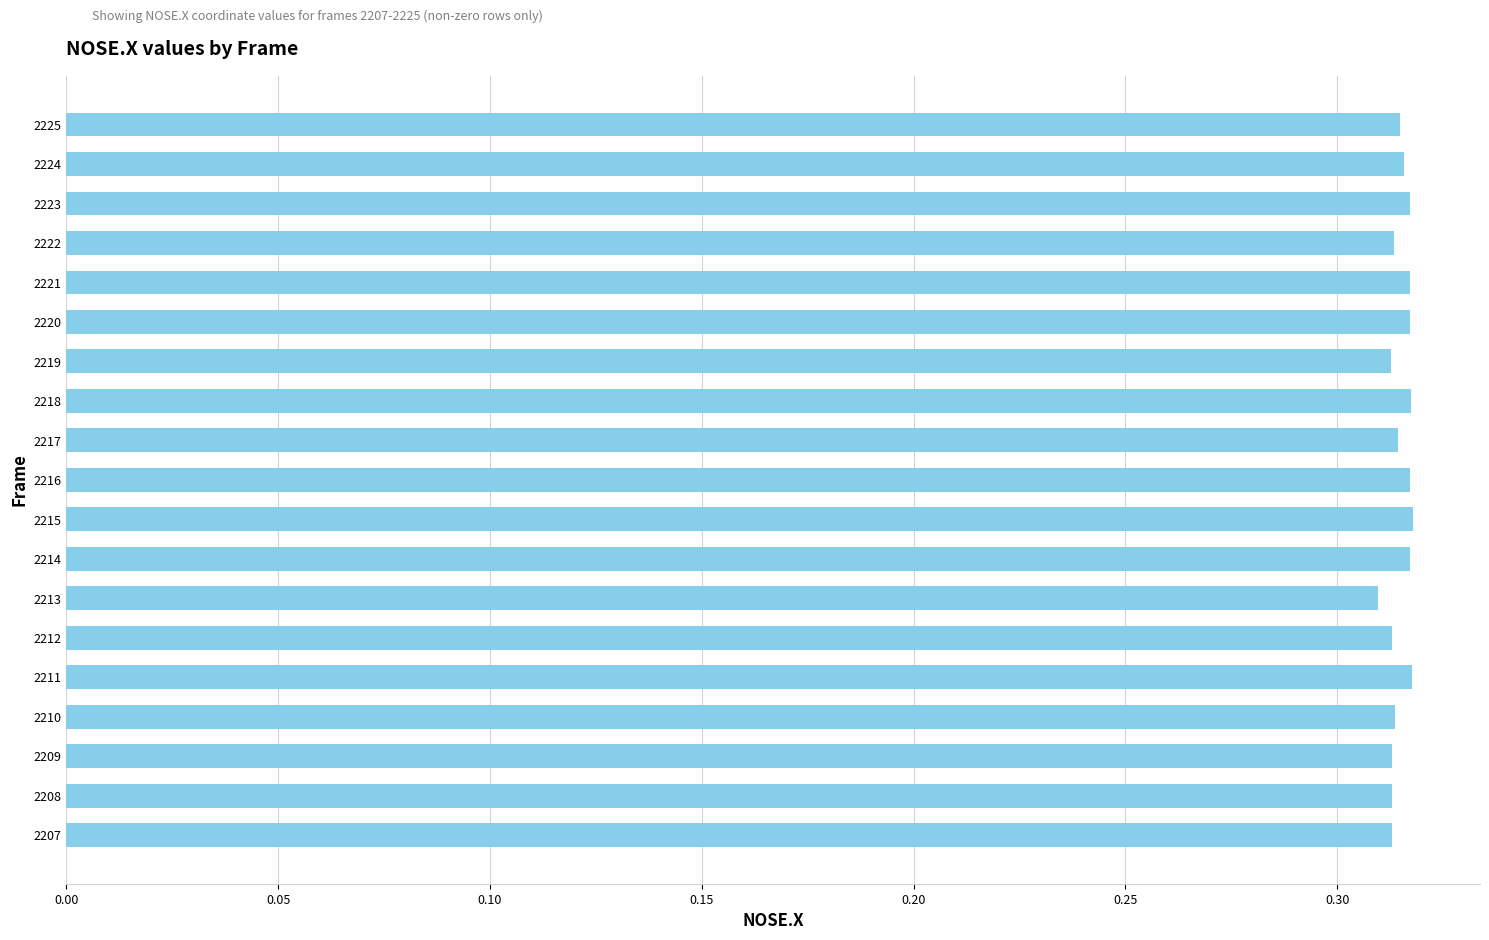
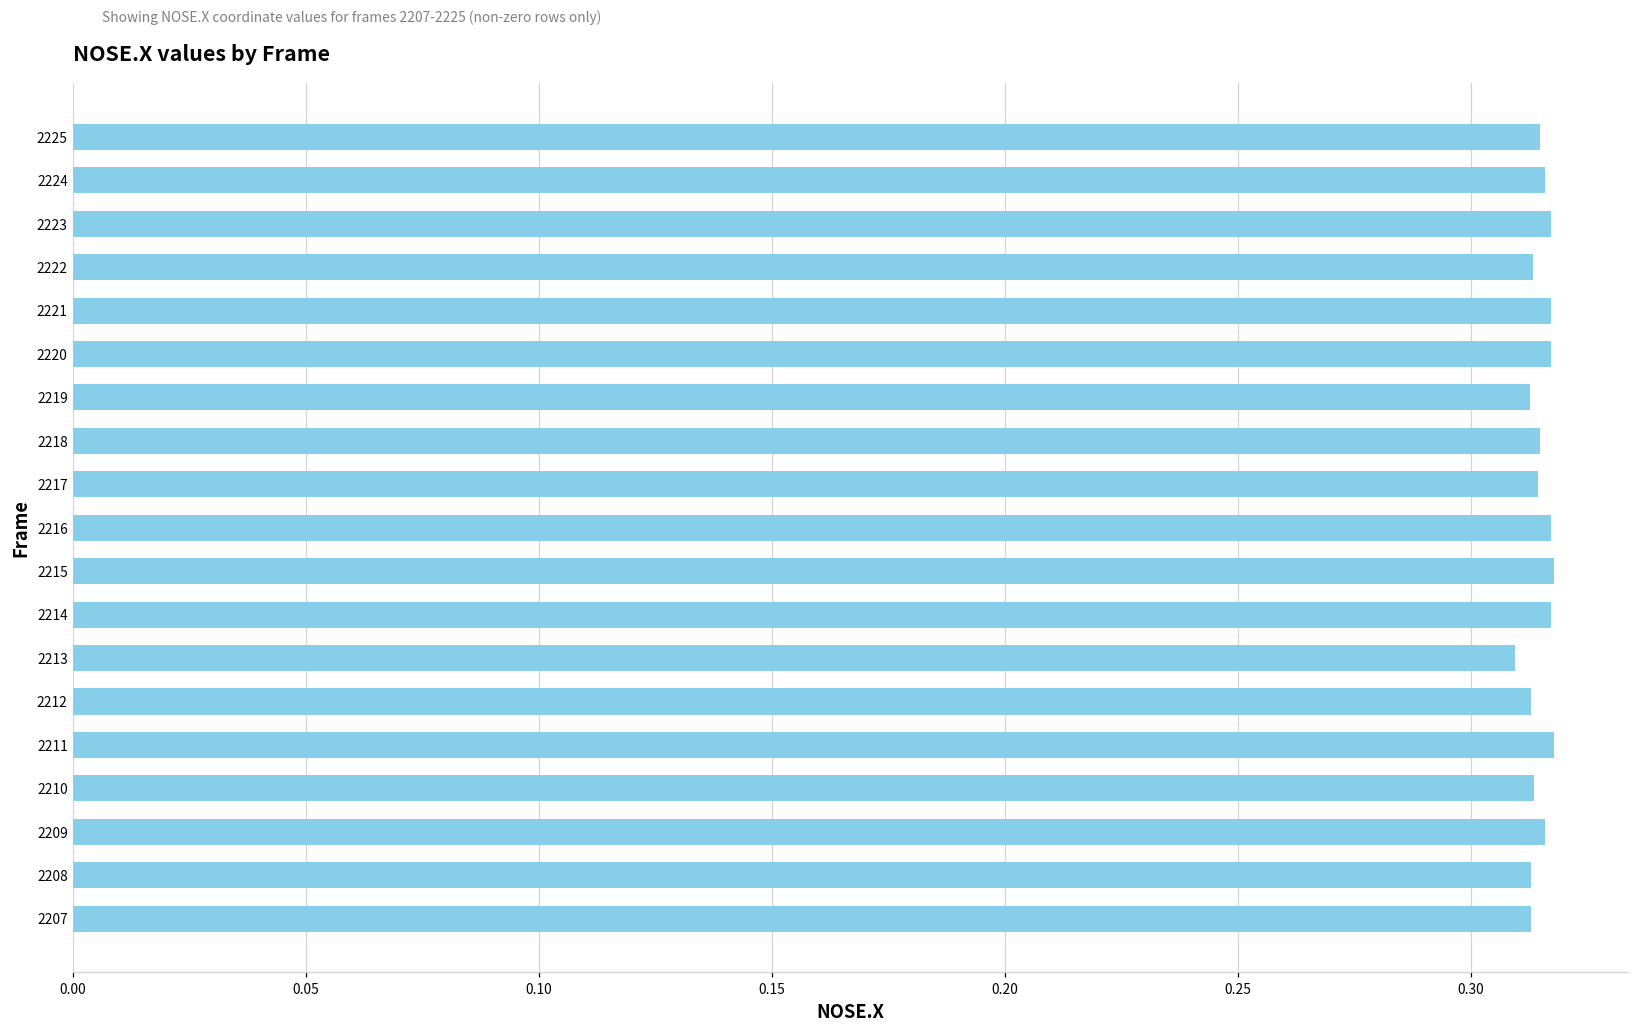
2218: 0.317 -> 0.315
2209: 0.313 -> 0.316
